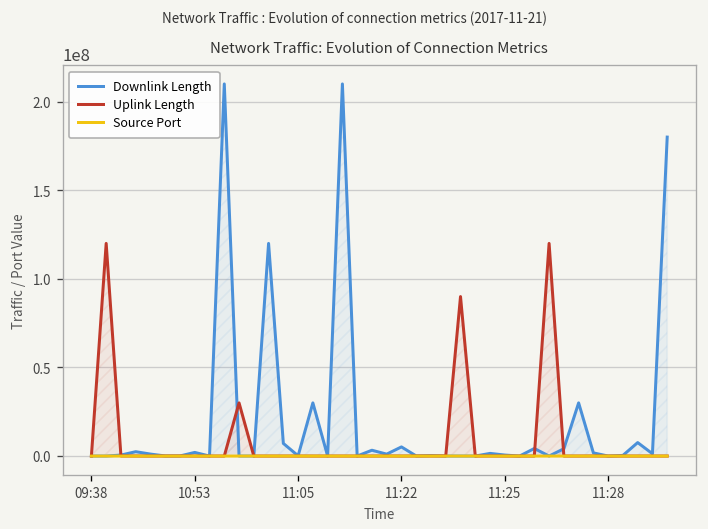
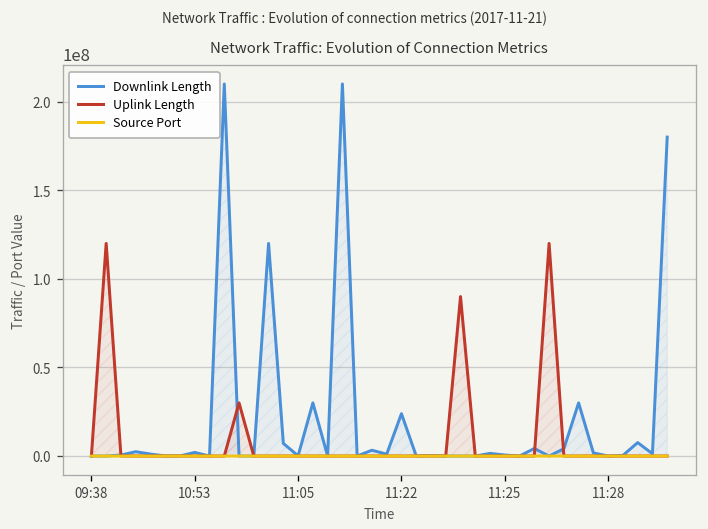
Downlink Length, 11:22: 5000000 -> 24000000
